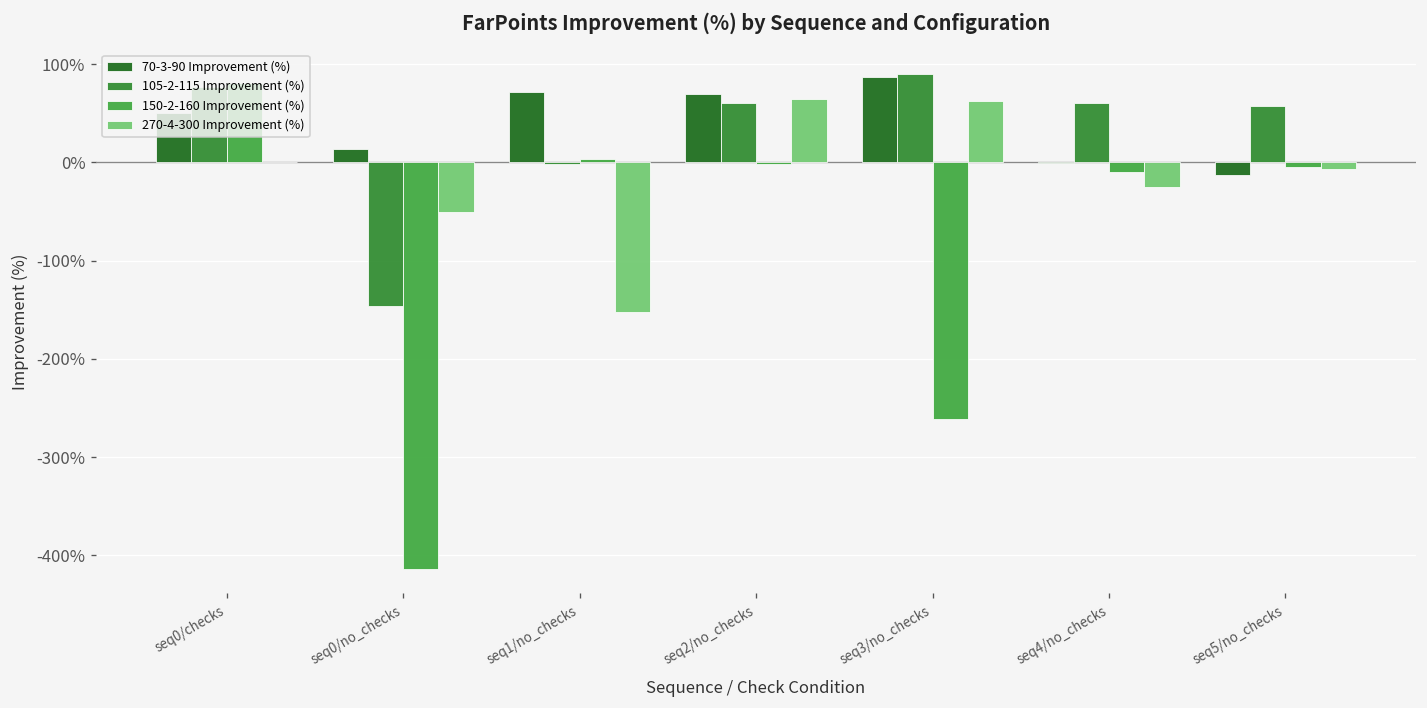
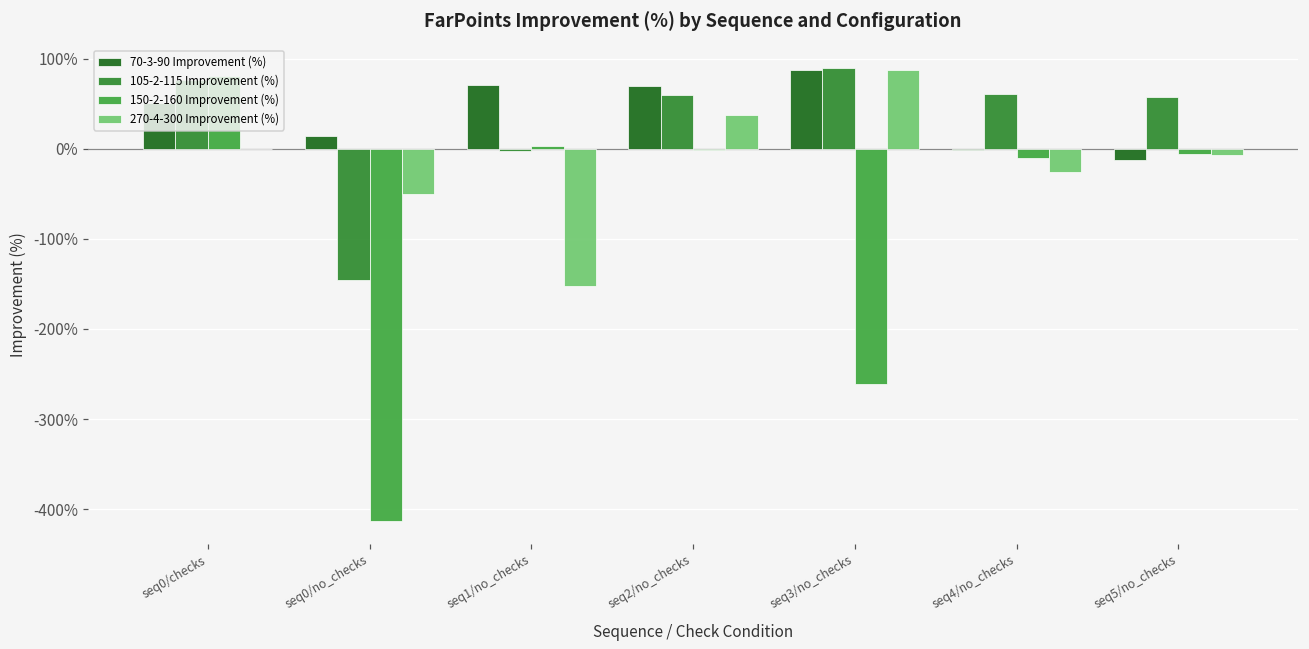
270-4-300 Improvement (%), seq2/no_checks: 60% -> 40%
270-4-300 Improvement (%), seq3/no_checks: 60% -> 90%
